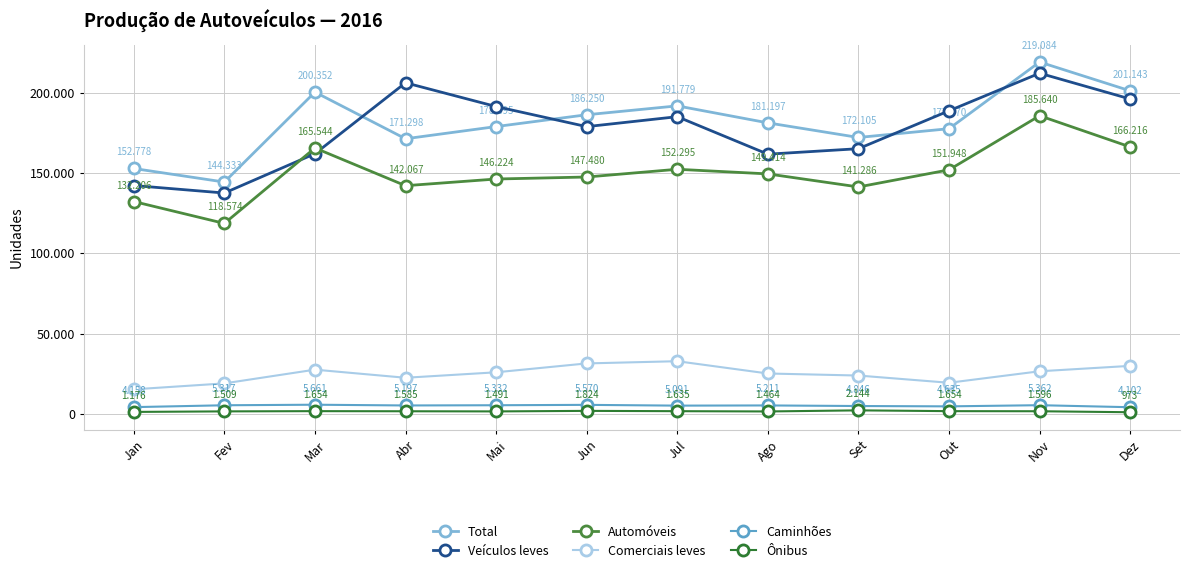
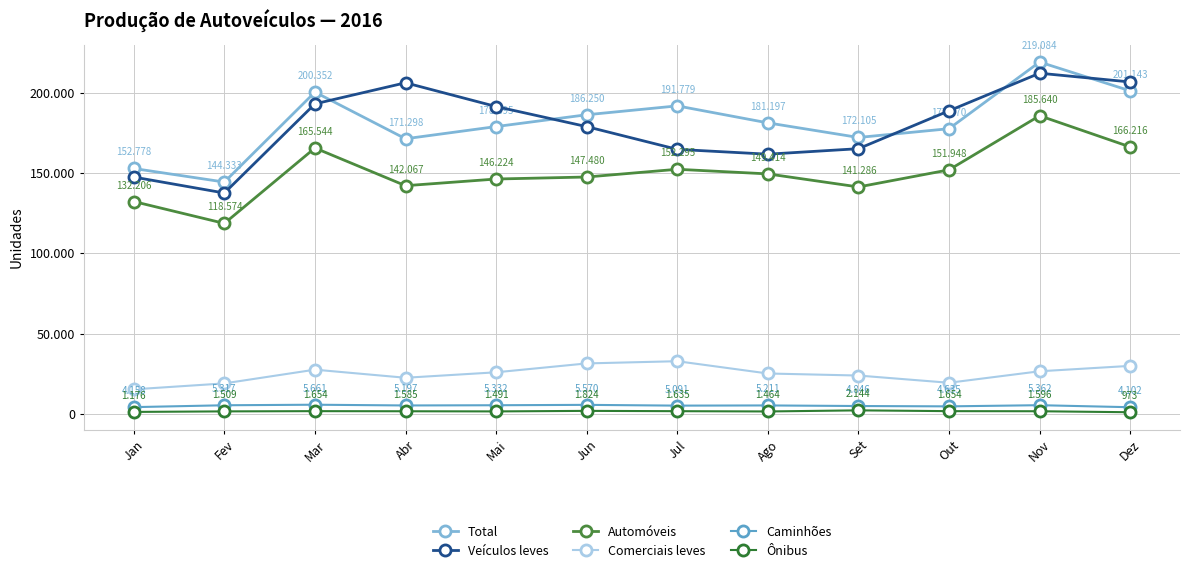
Veículos leves, Jan: 142 -> 147
Veículos leves, Mar: 162 -> 193
Veículos leves, Jul: 185 -> 165
Veículos leves, Dez: 196 -> 207
